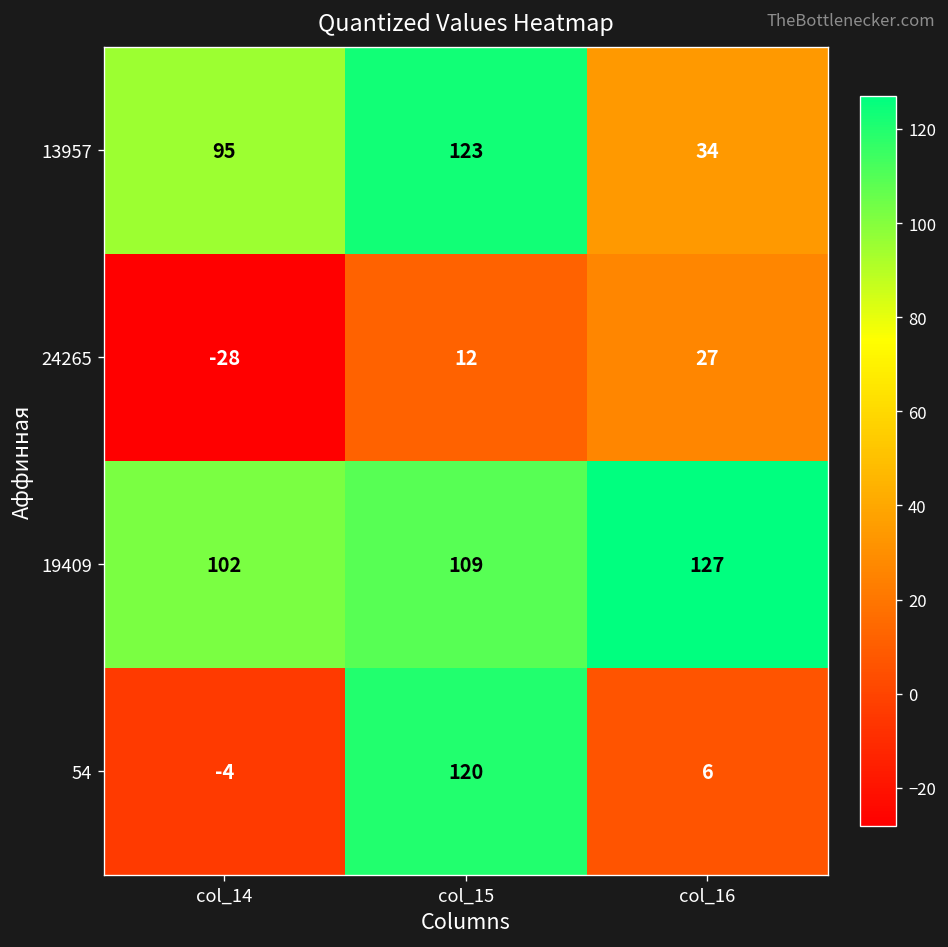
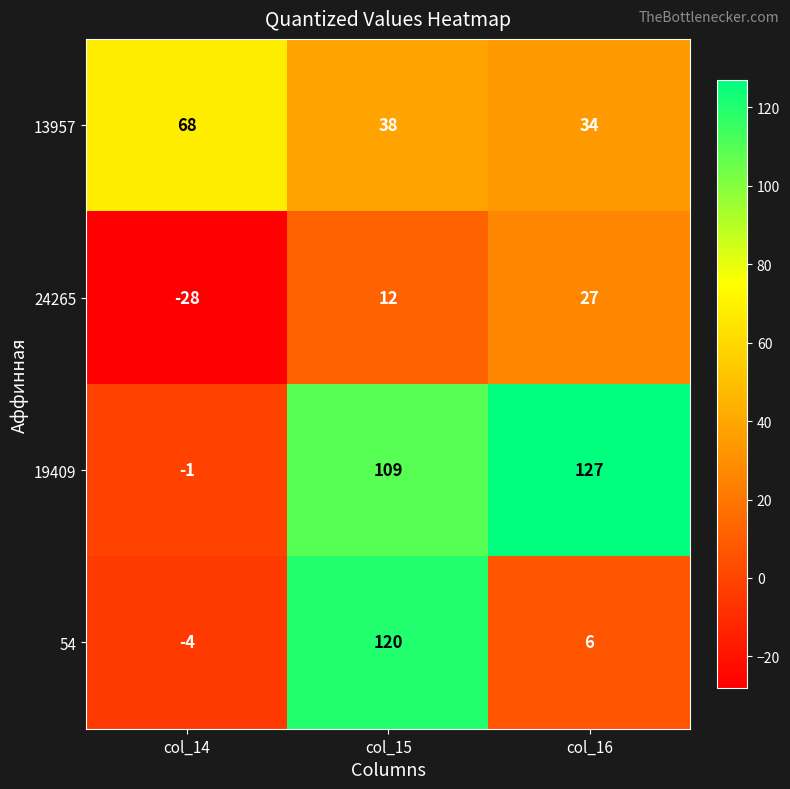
13957, col_14: 95 -> 68
13957, col_15: 123 -> 38
19409, col_14: 102 -> -1
